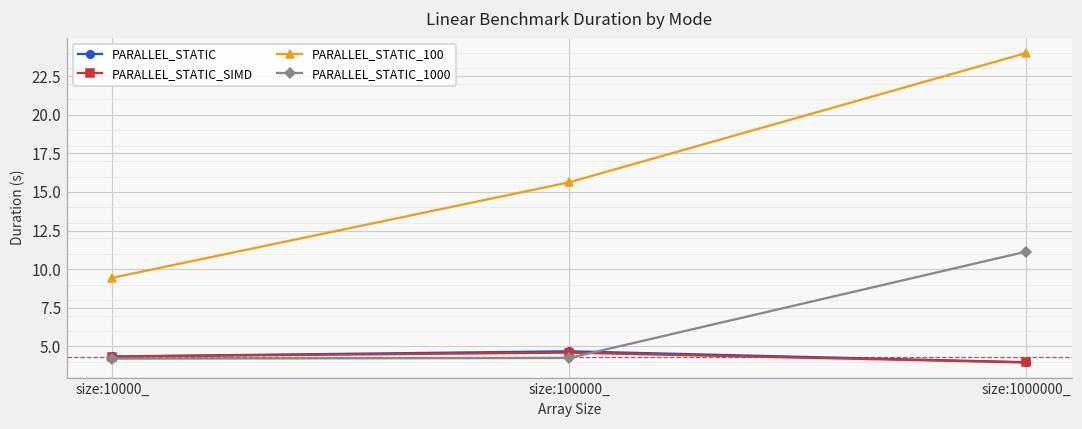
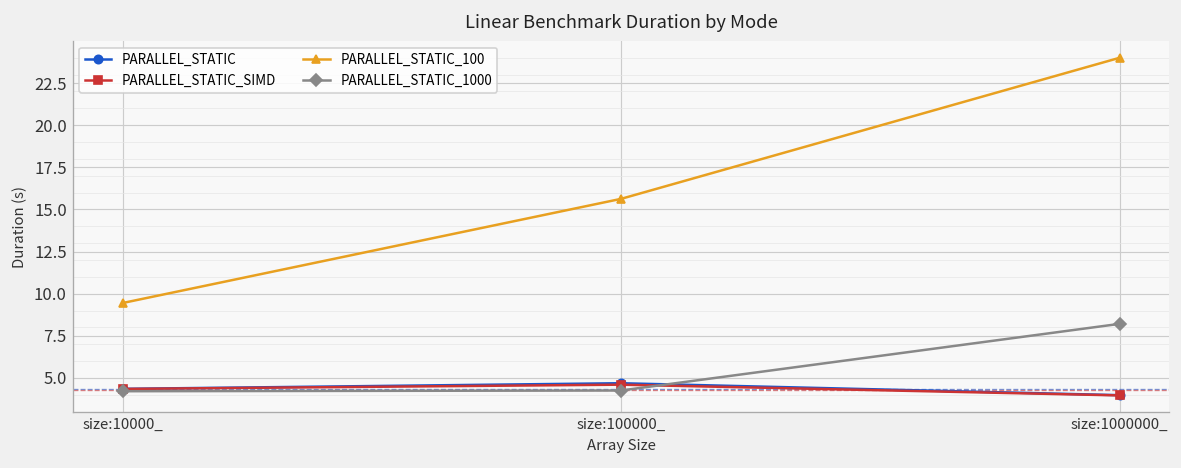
PARALLEL_STATIC_1000, size:1000000_: 11.1 -> 8.2
